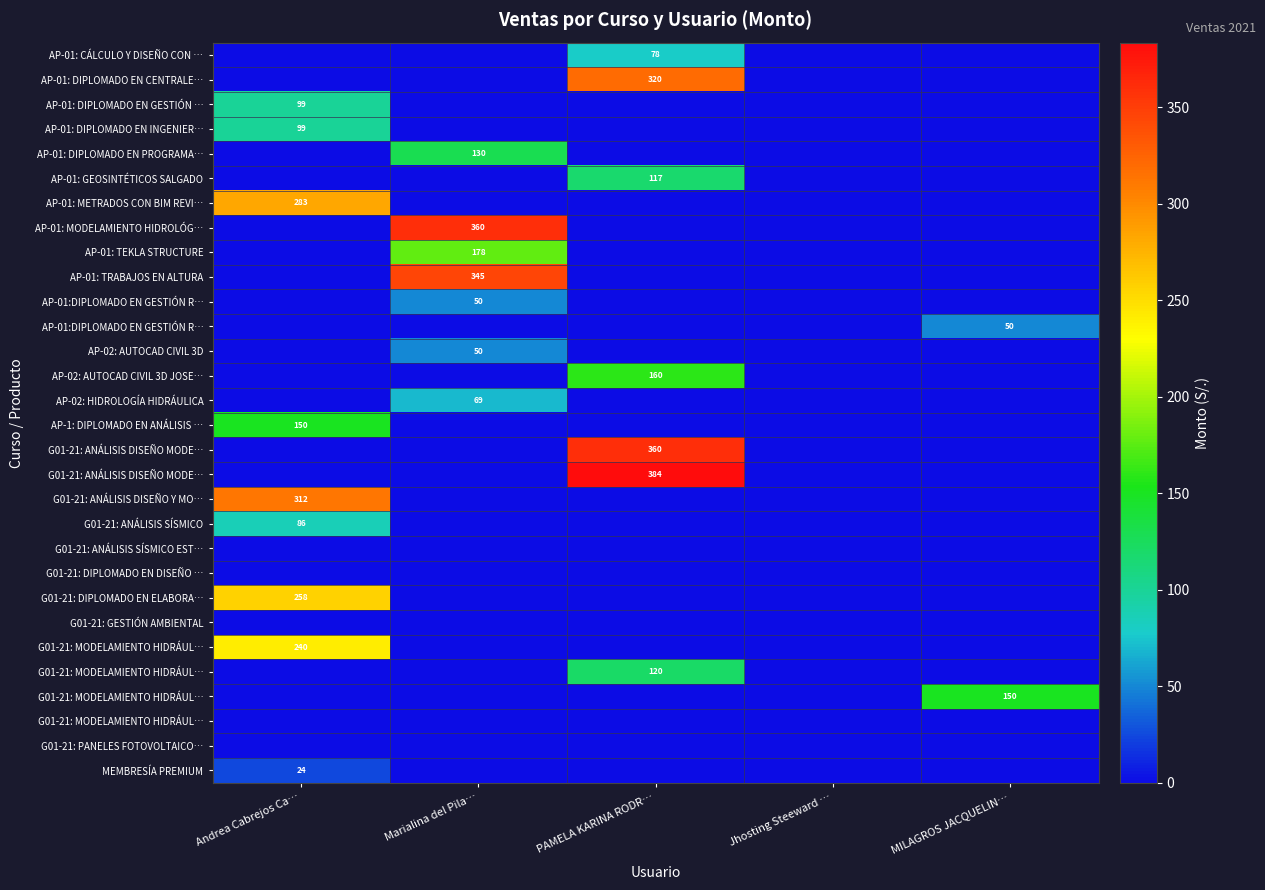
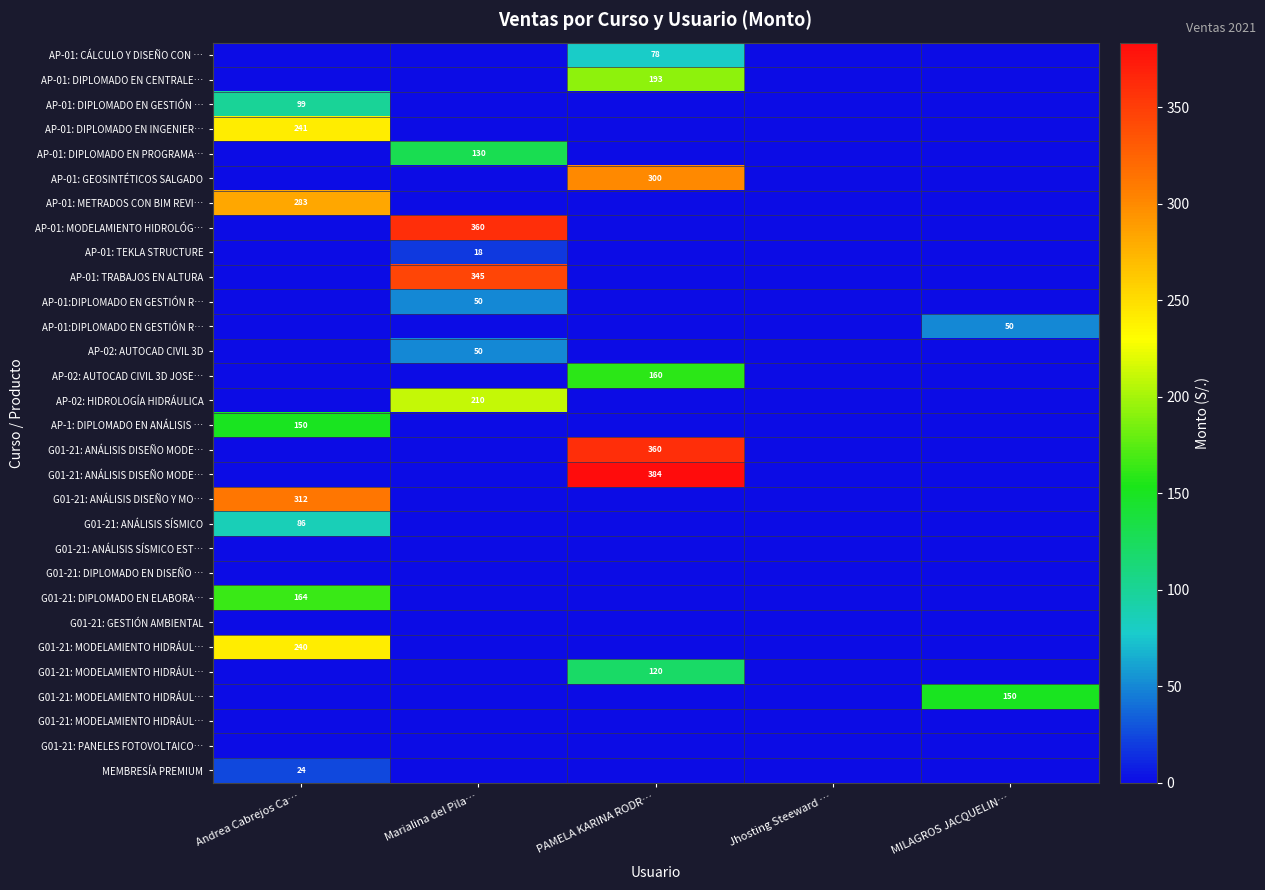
AP-01: DIPLOMADO EN CENTRALE…, PAMELA KARINA RODR…: 320 -> 193
AP-01: DIPLOMADO EN INGENIER…, Andrea Cabrejos Ca…: 99 -> 241
AP-01: GEOSINTÉTICOS SALGADO, PAMELA KARINA RODR…: 117 -> 300
AP-01: TEKLA STRUCTURE, Marialina del Pila…: 178 -> 18
AP-02: HIDROLOGÍA HIDRÁULICA, Marialina del Pila…: 69 -> 210
G01-21: DIPLOMADO EN ELABORA…, Andrea Cabrejos Ca…: 258 -> 164
